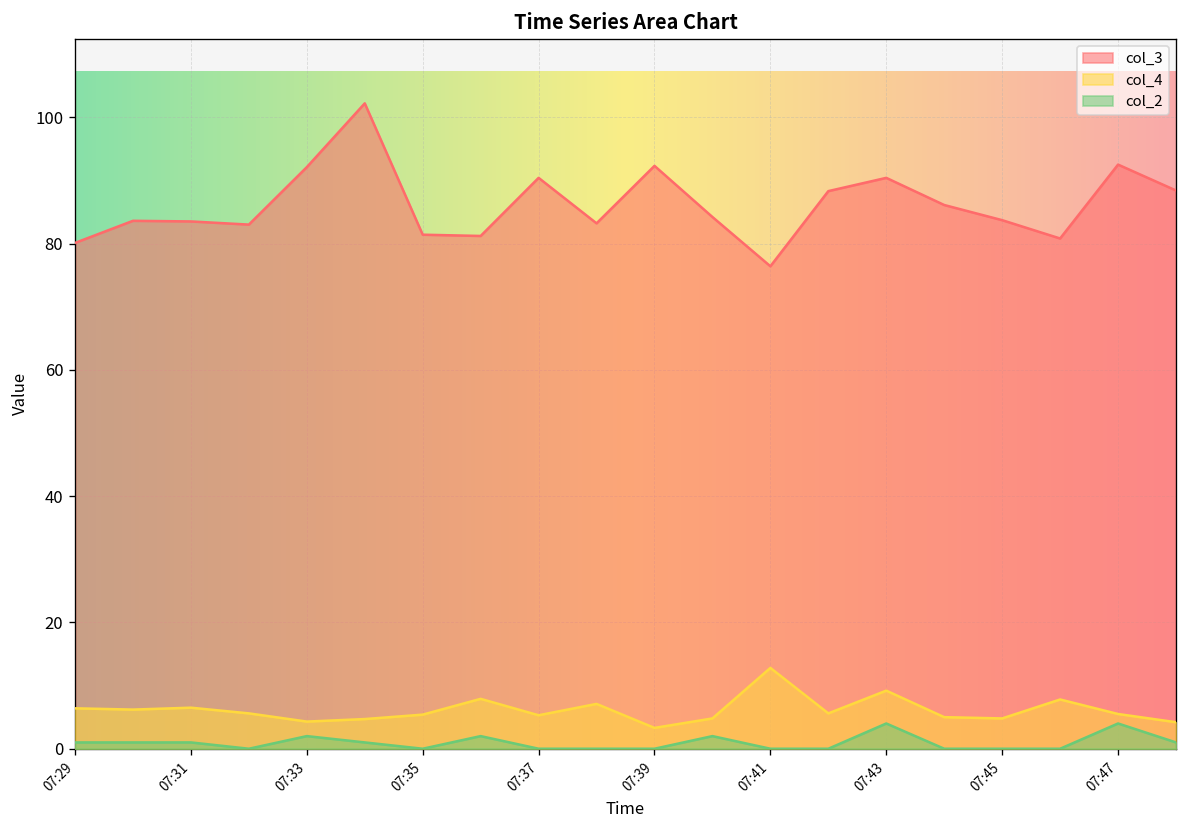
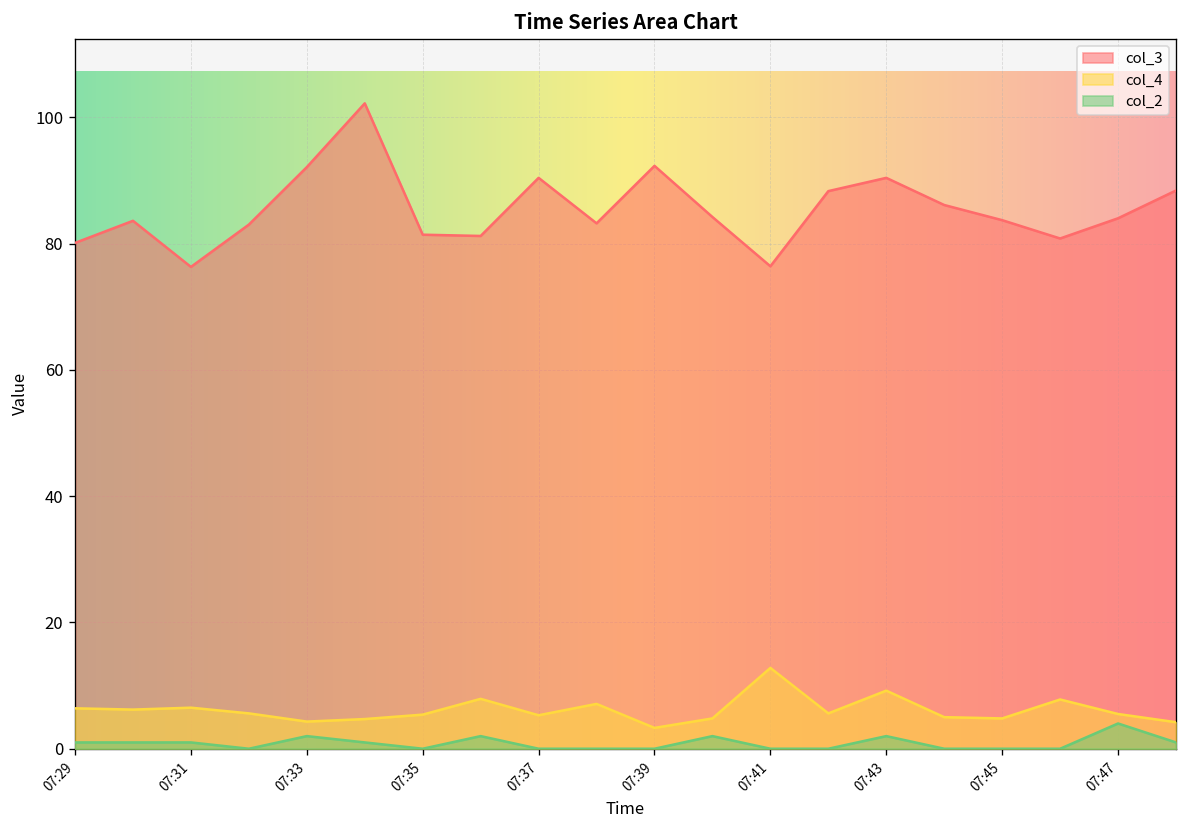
col_3, 07:31: 84 -> 76
col_2, 07:43: 4 -> 2
col_3, 07:47: 93 -> 84
